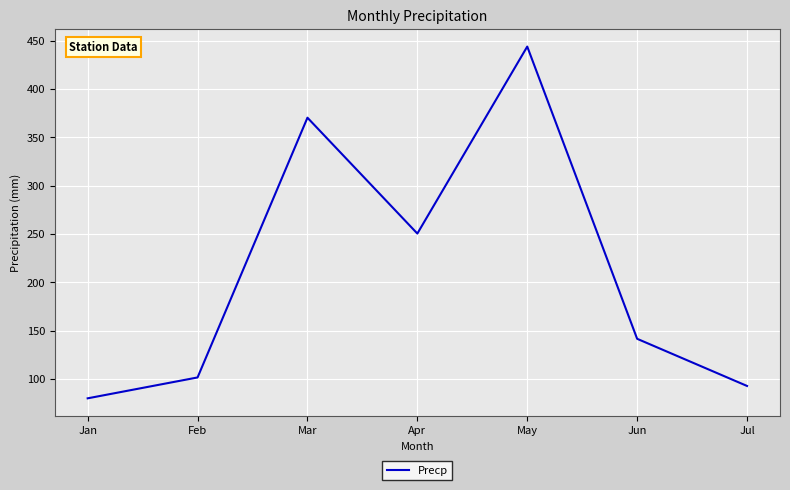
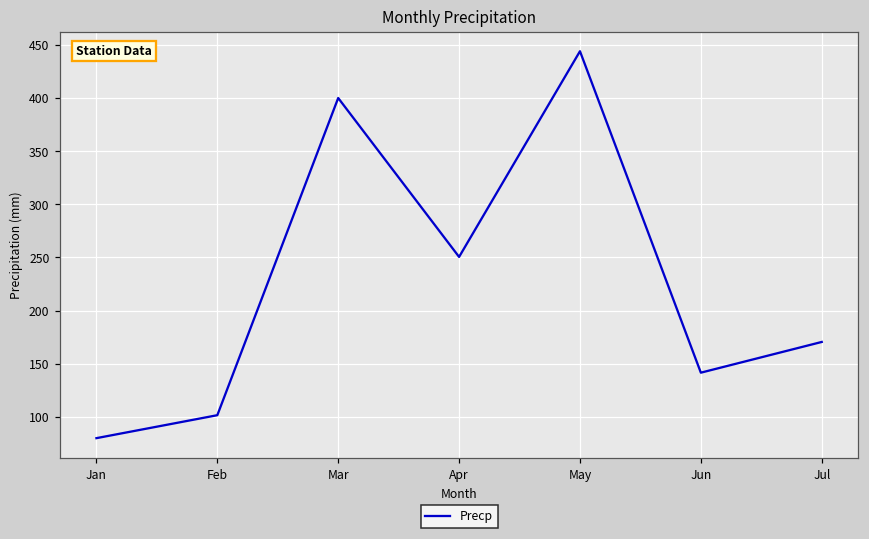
Mar: 370 -> 400
Jul: 90 -> 170
